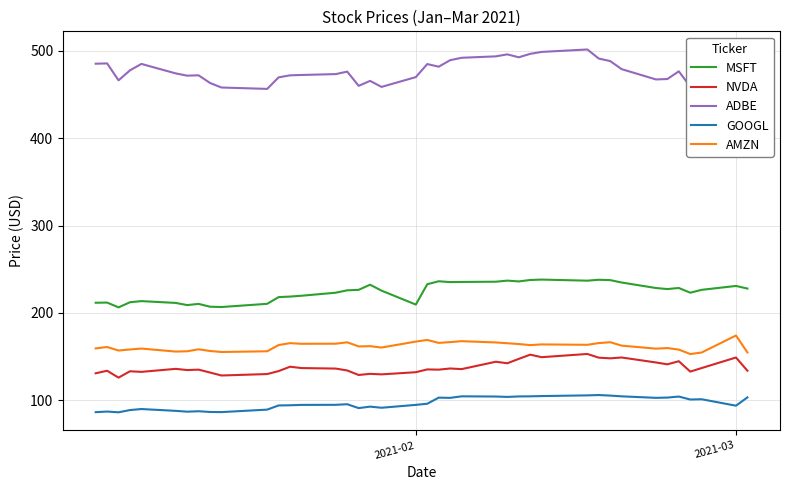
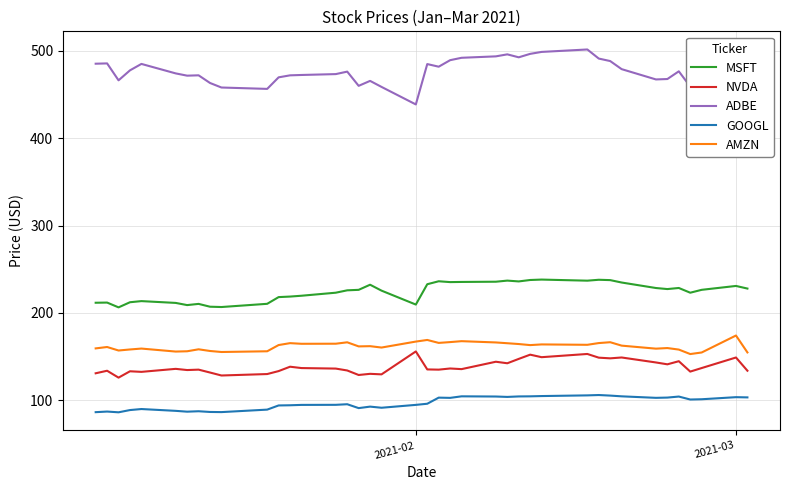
NVDA, 2021-02: 130 -> 160
ADBE, 2021-02: 470 -> 440
GOOGL, 2021-03: 90 -> 100
